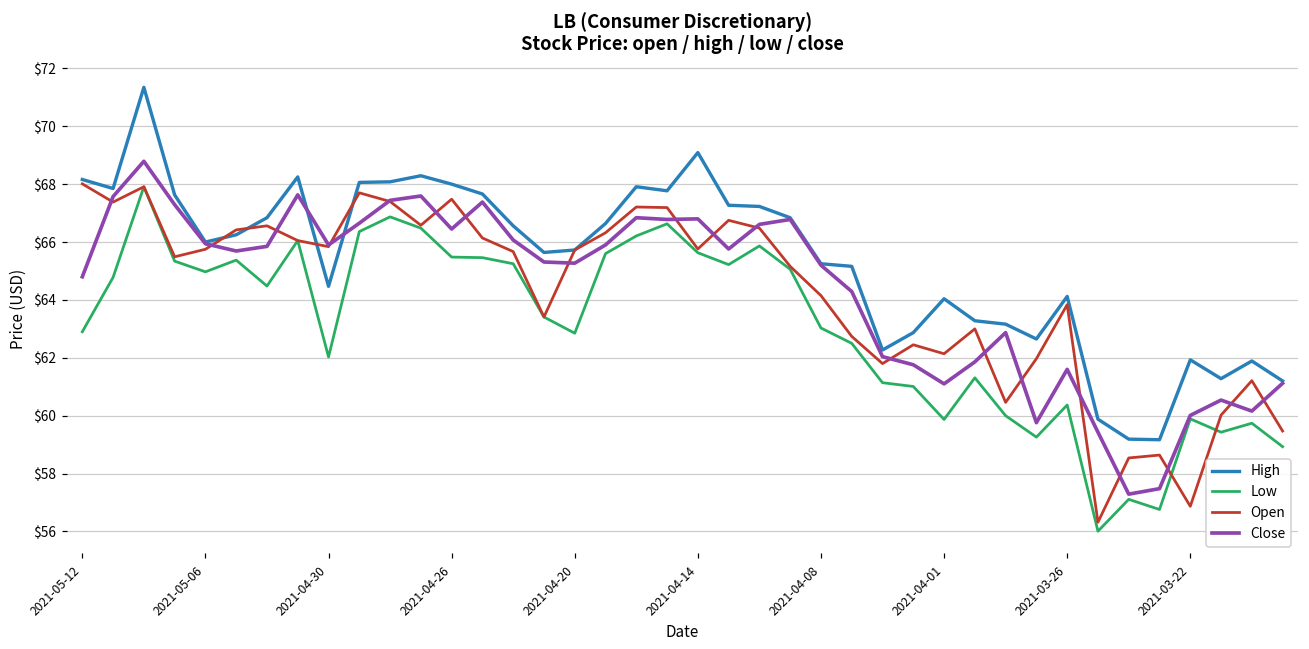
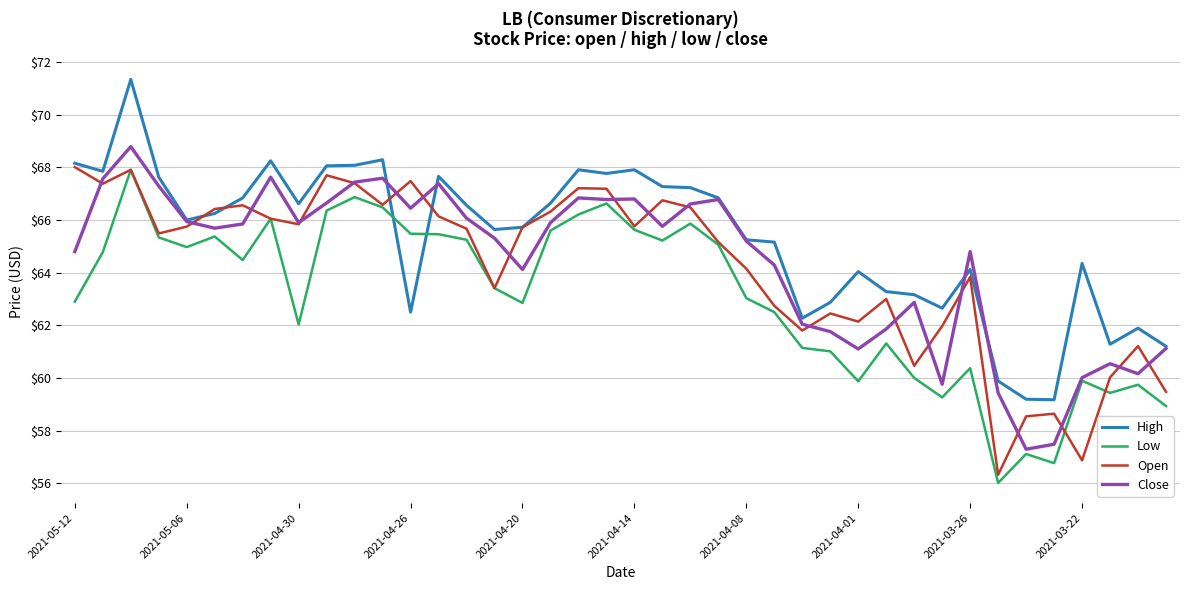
High, 2021-04-30: $64.5 -> $66.6
High, 2021-04-26: $68.0 -> $62.5
Close, 2021-04-20: $65.3 -> $64.1
High, 2021-04-14: $69.1 -> $67.9
Close, 2021-03-26: $61.6 -> $64.8
High, 2021-03-22: $61.9 -> $64.4
